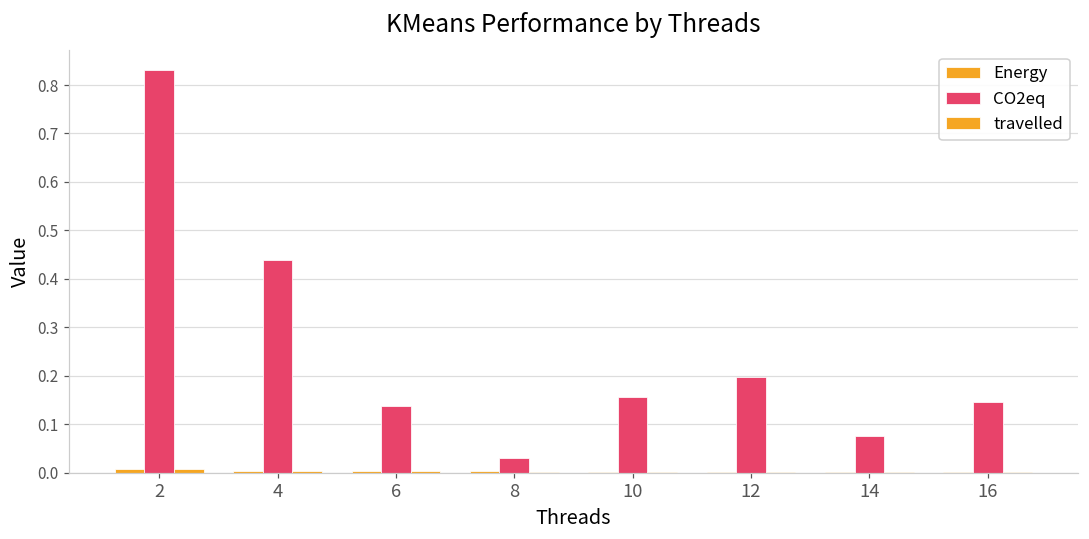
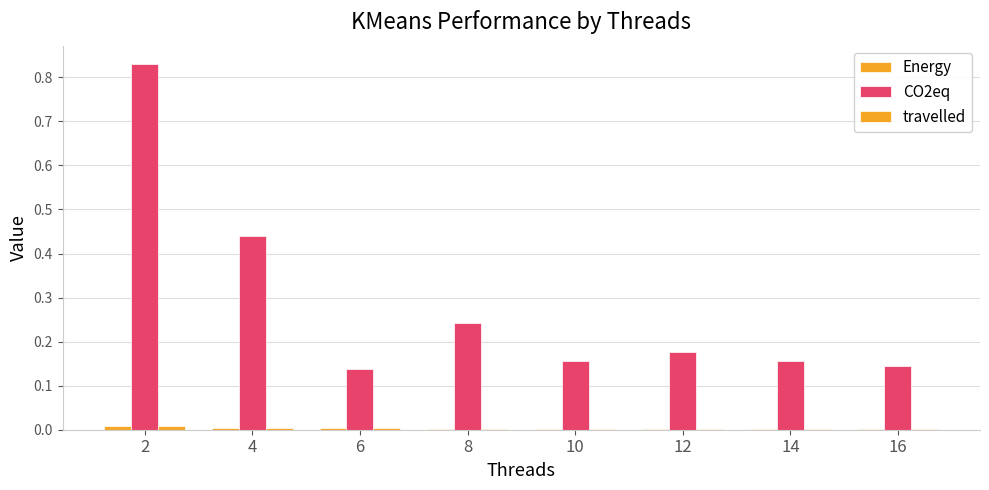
CO2eq, 8: 0.03 -> 0.24
CO2eq, 12: 0.20 -> 0.18
CO2eq, 14: 0.08 -> 0.16
